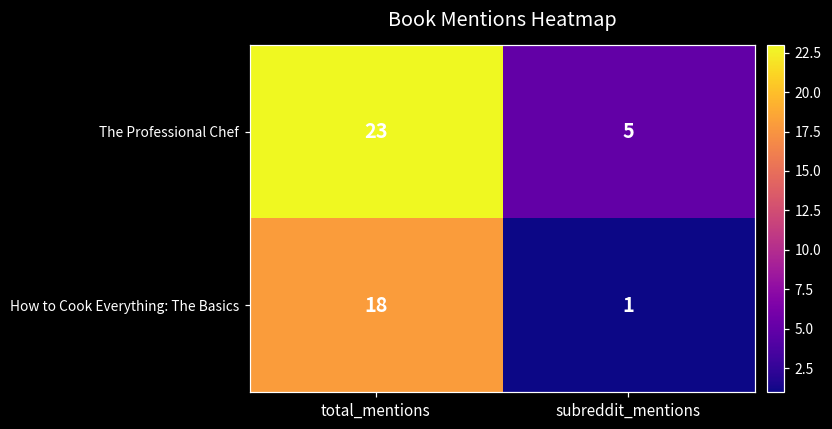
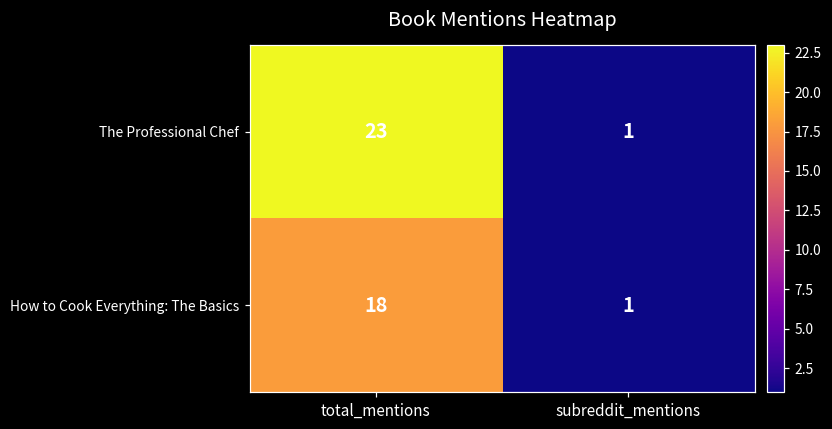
The Professional Chef, subreddit_mentions: 5 -> 1
